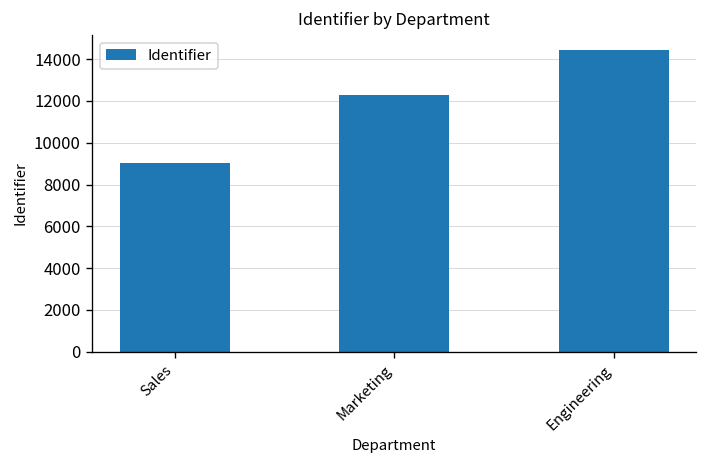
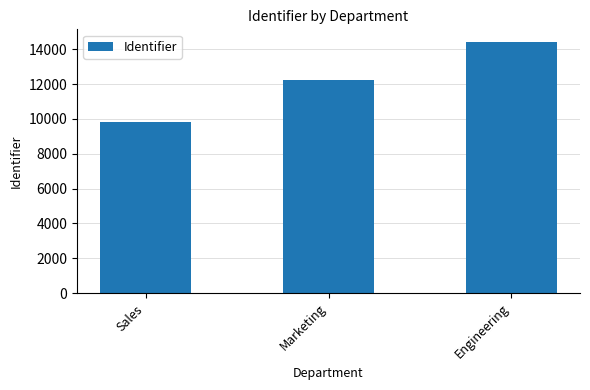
Sales: 9000 -> 9800
